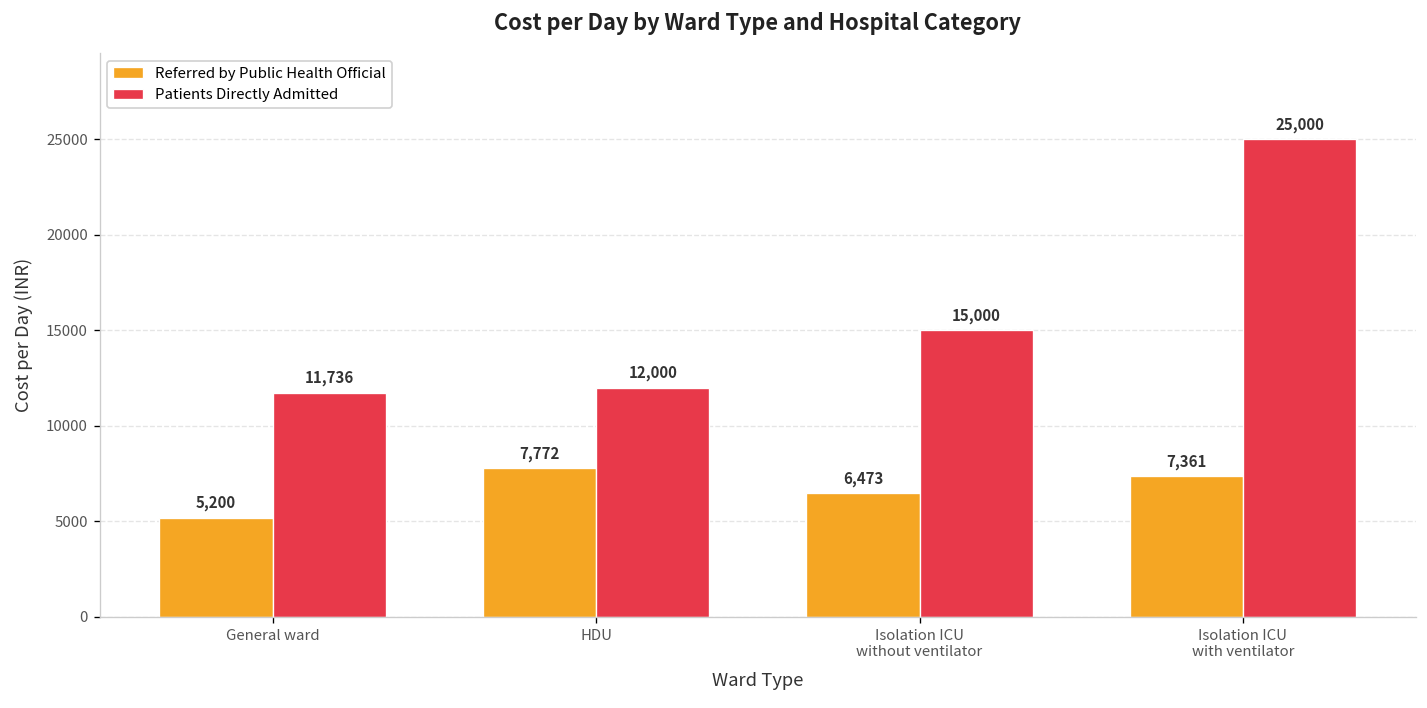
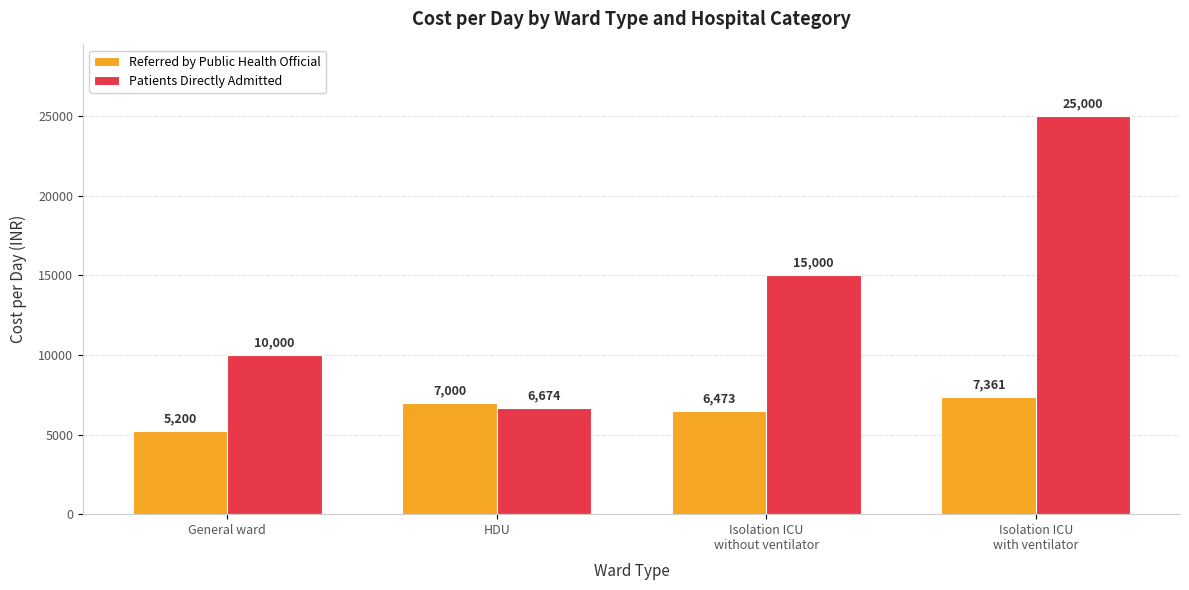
Patients Directly Admitted, General ward: 11,736 -> 10,000
Referred by Public Health Official, HDU: 7,772 -> 7,000
Patients Directly Admitted, HDU: 12,000 -> 6,674
